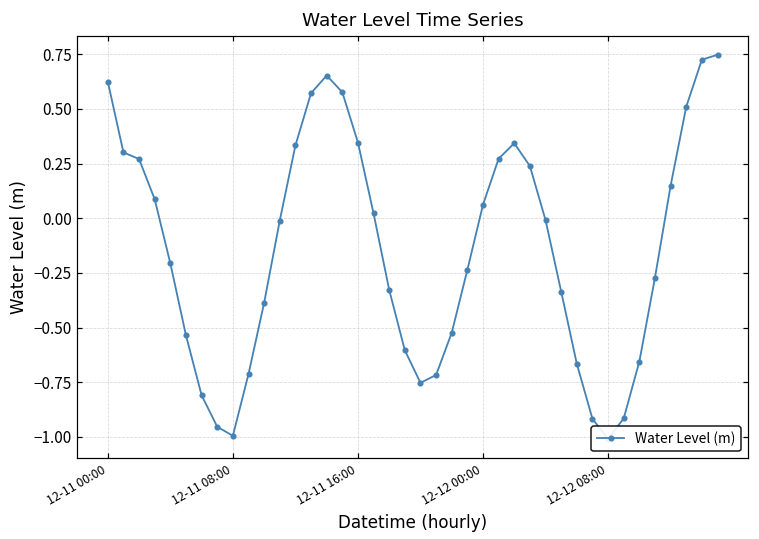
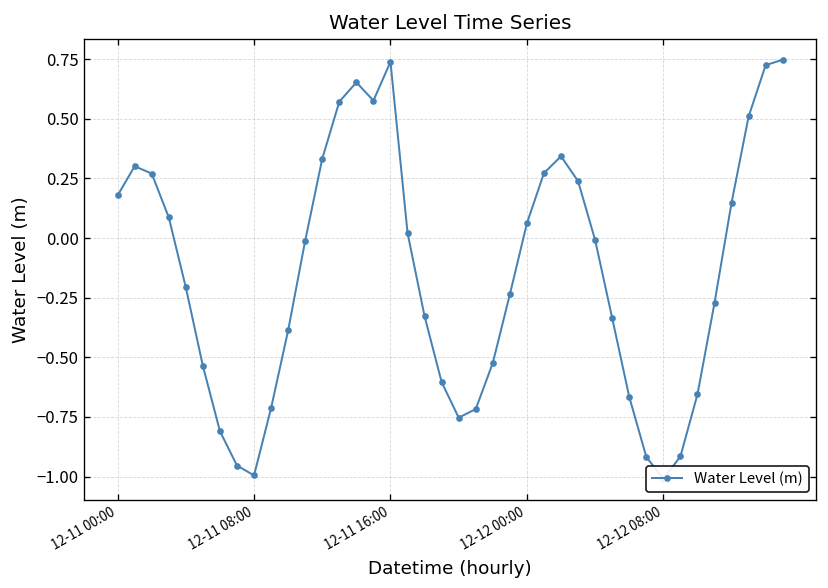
12-11 00:00: 0.62 -> 0.18
12-11 16:00: 0.35 -> 0.74
